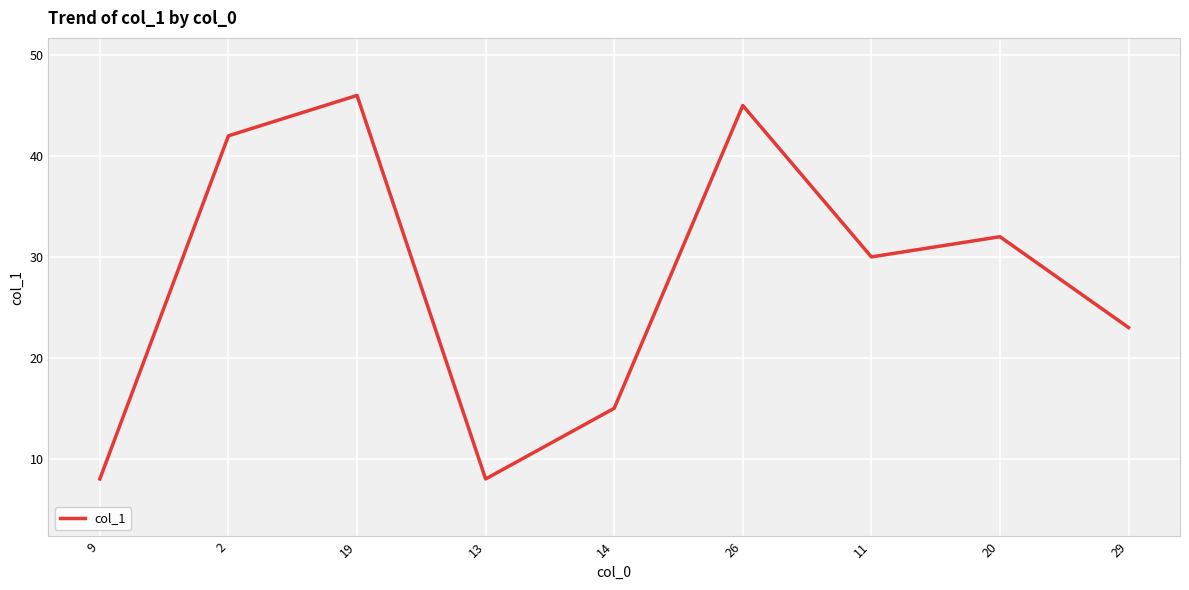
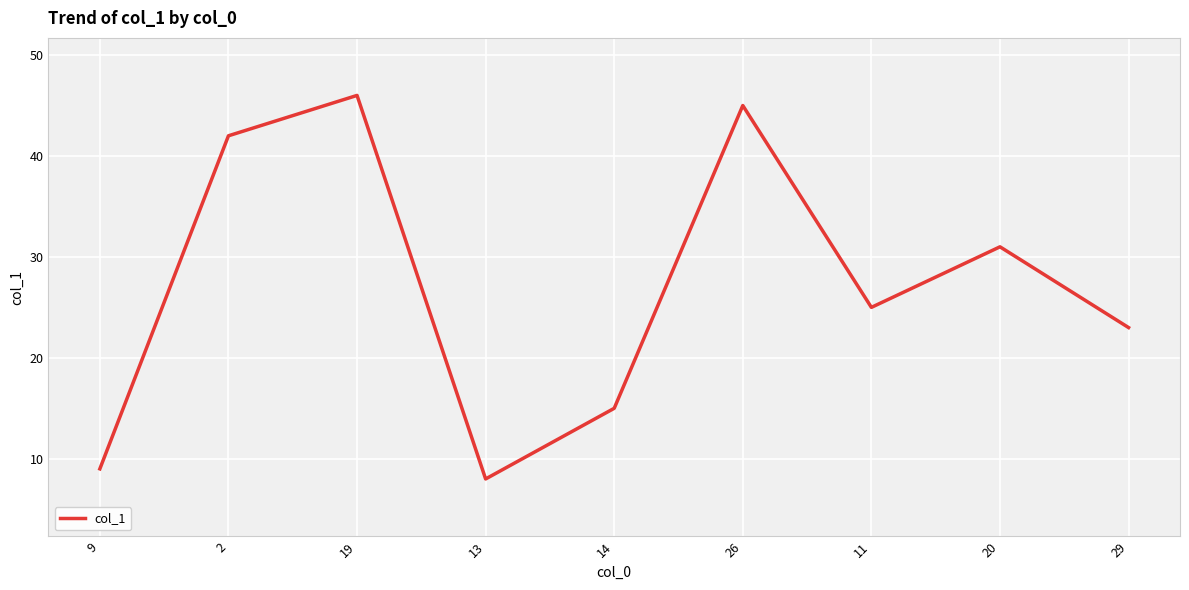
9: 8 -> 9
11: 30 -> 25
20: 32 -> 31
